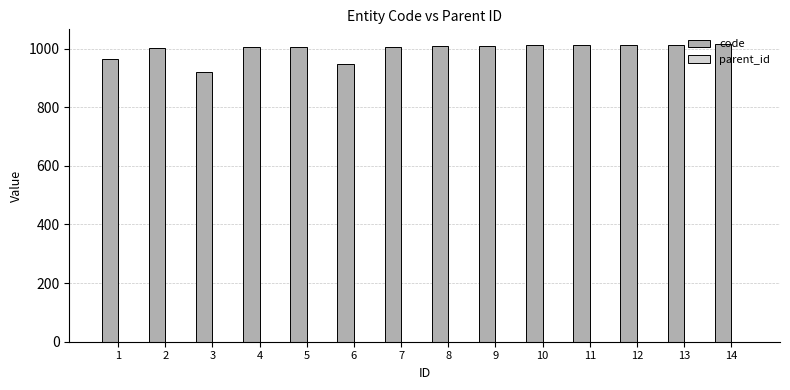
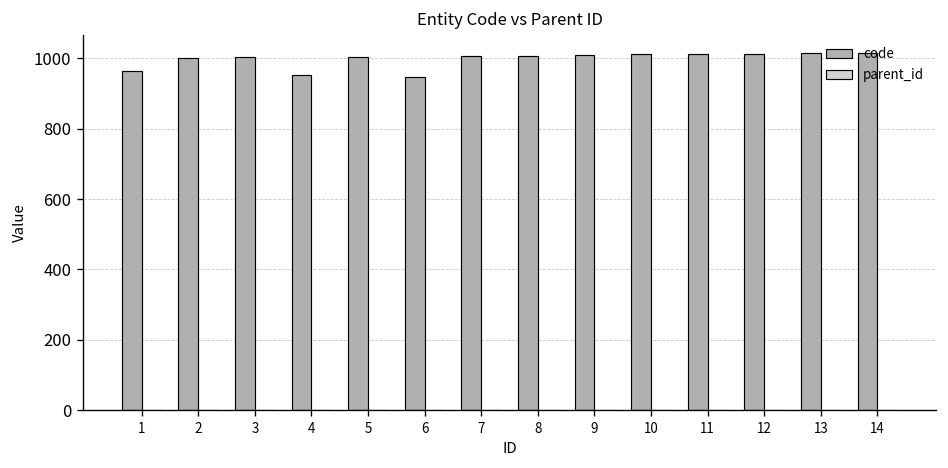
code, 3: 920 -> 1000
code, 4: 1000 -> 950
